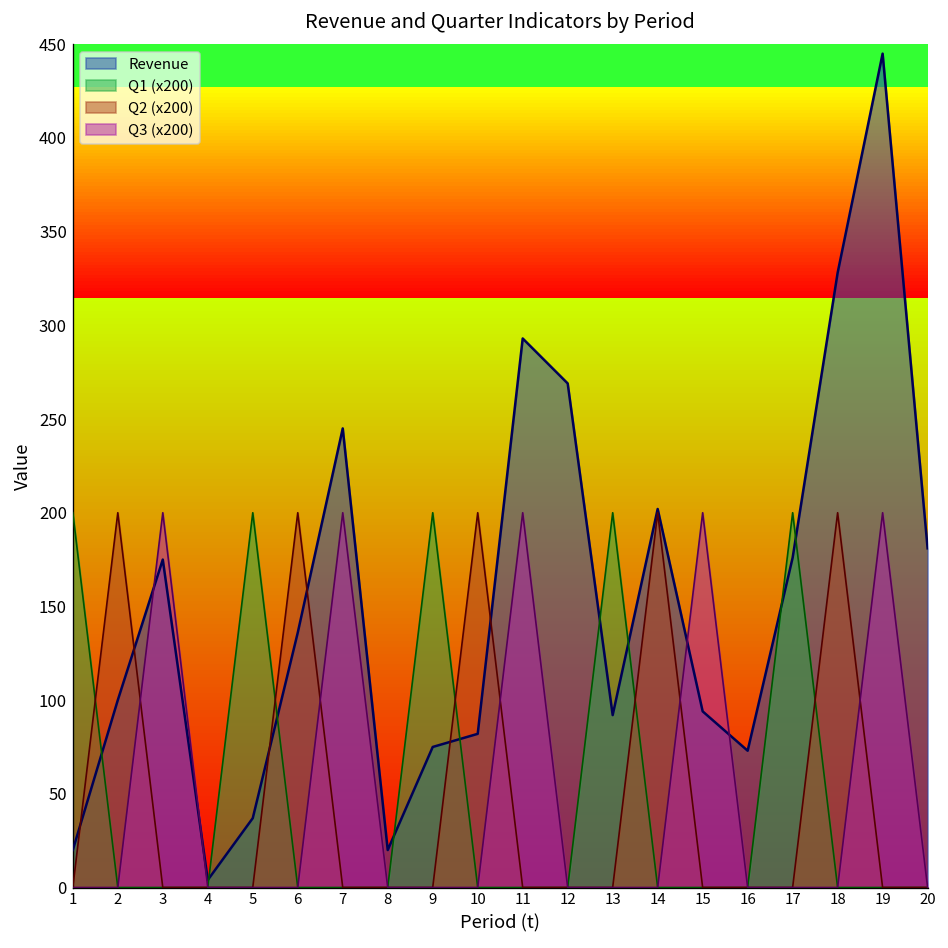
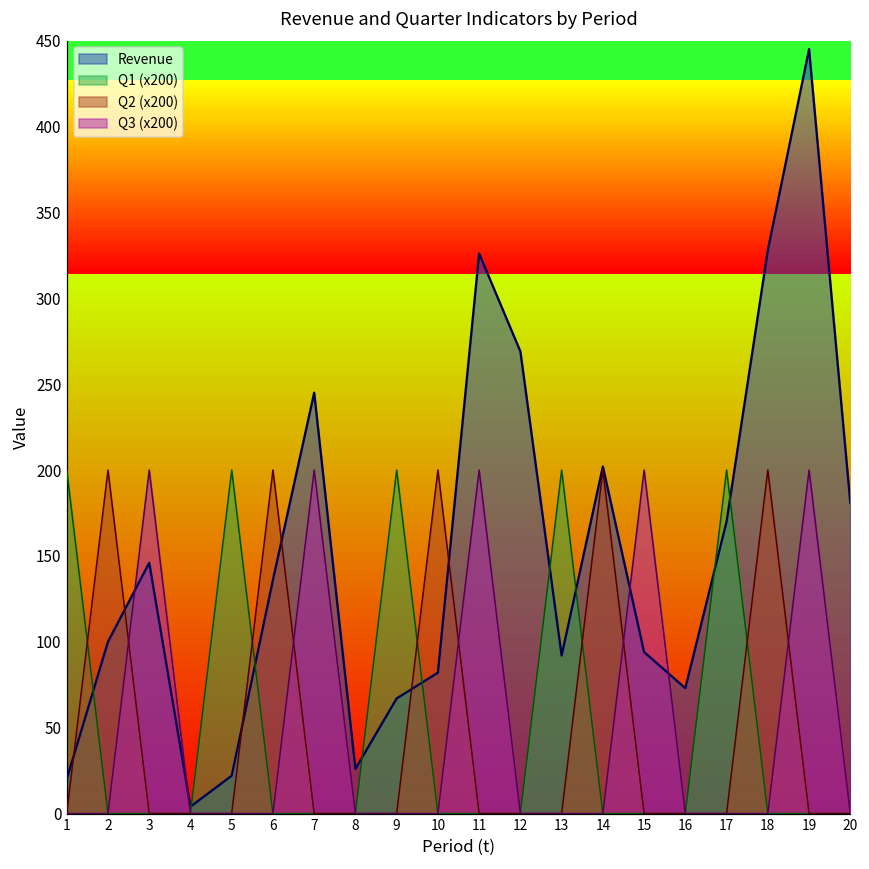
Revenue, 3: 175 -> 146
Revenue, 5: 37 -> 22
Revenue, 8: 20 -> 26
Revenue, 9: 75 -> 67
Revenue, 11: 293 -> 326
Revenue, 17: 176 -> 170
